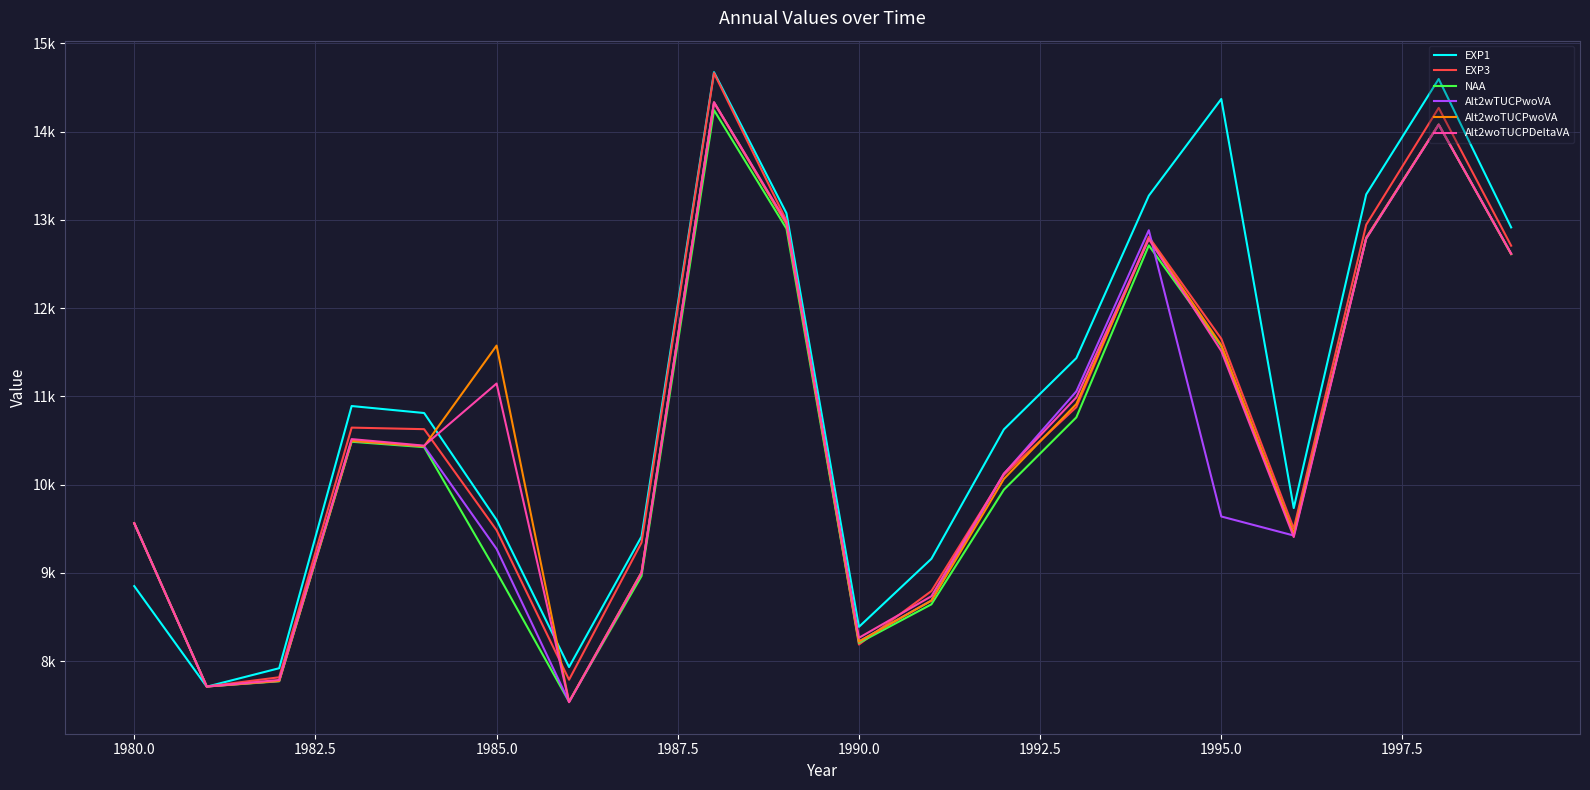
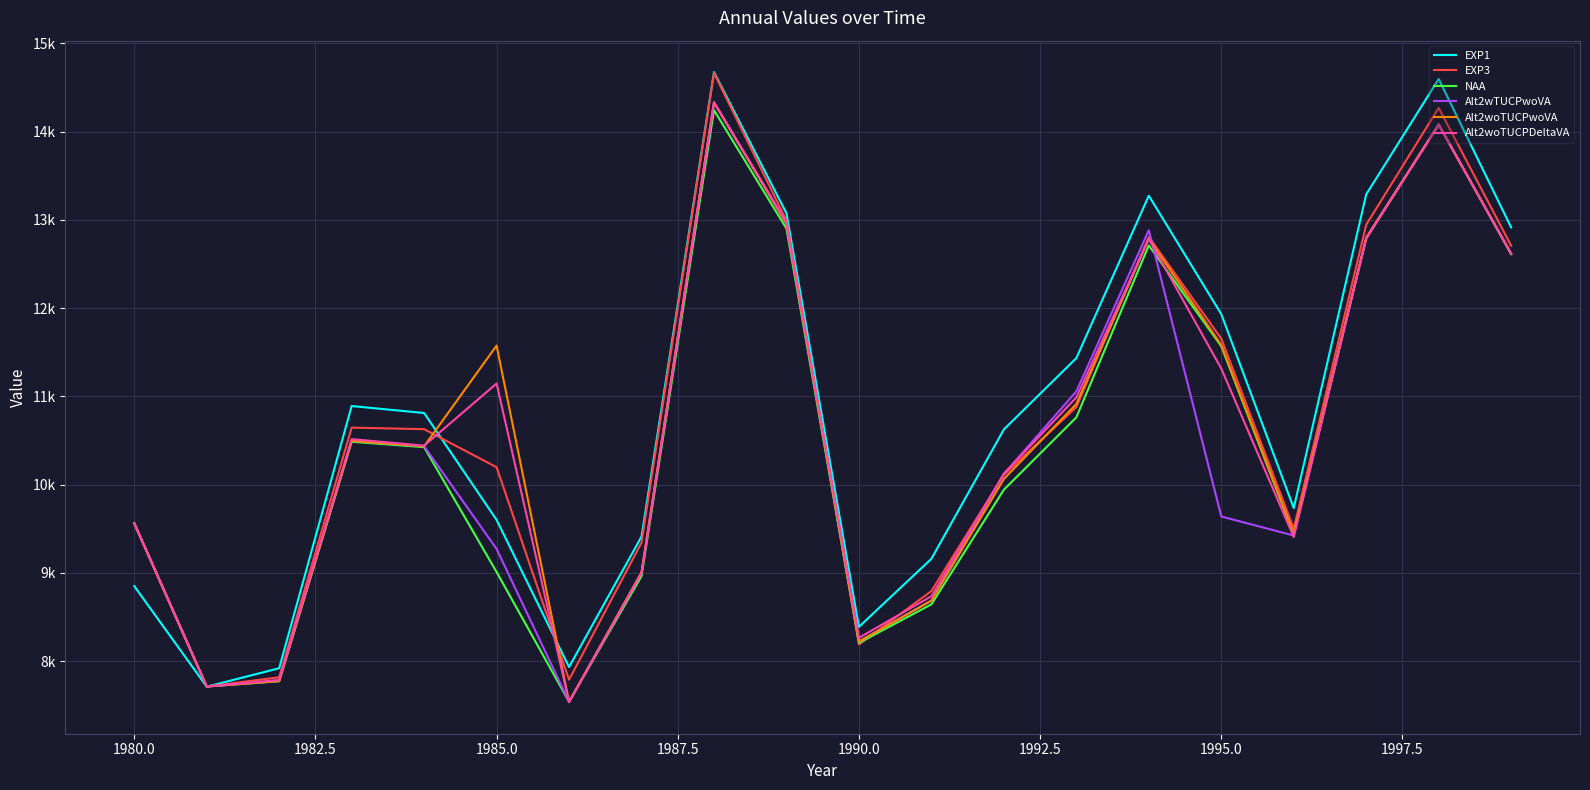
EXP3, 1985.0: 9500 -> 10200
EXP1, 1995.0: 14400 -> 11900
Alt2woTUCPDeltaVA, 1995.0: 11500 -> 11300
